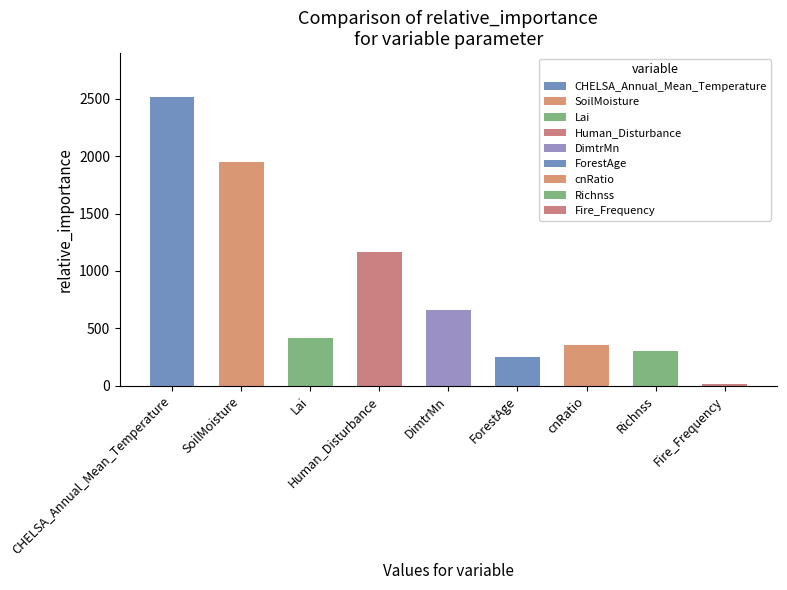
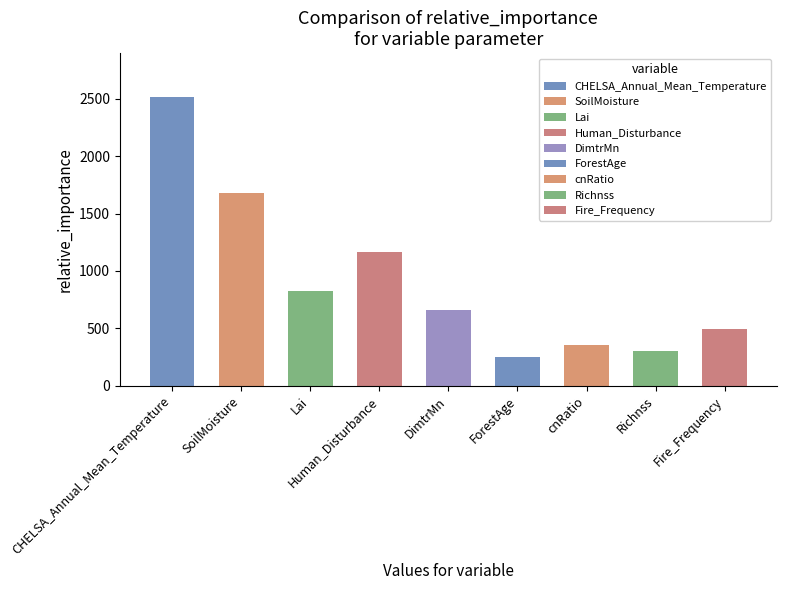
SoilMoisture: 1950 -> 1680
Lai: 410 -> 830
Fire_Frequency: 10 -> 490
